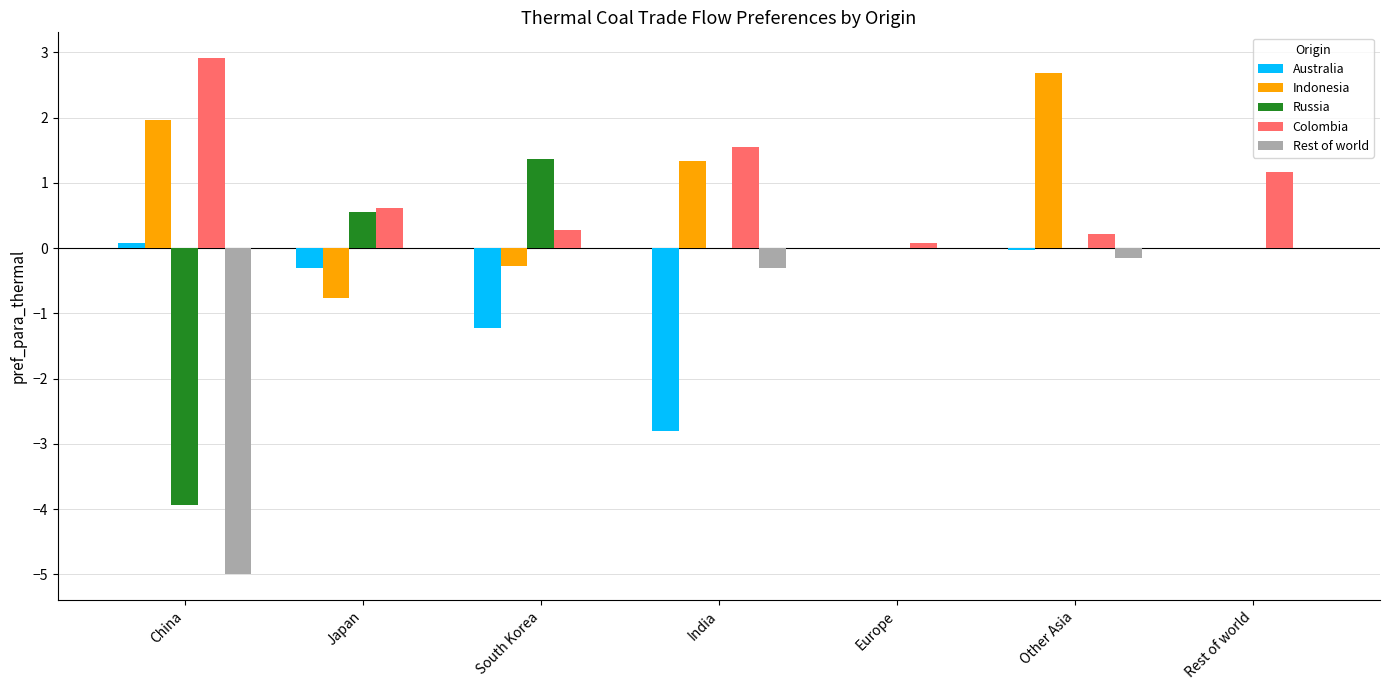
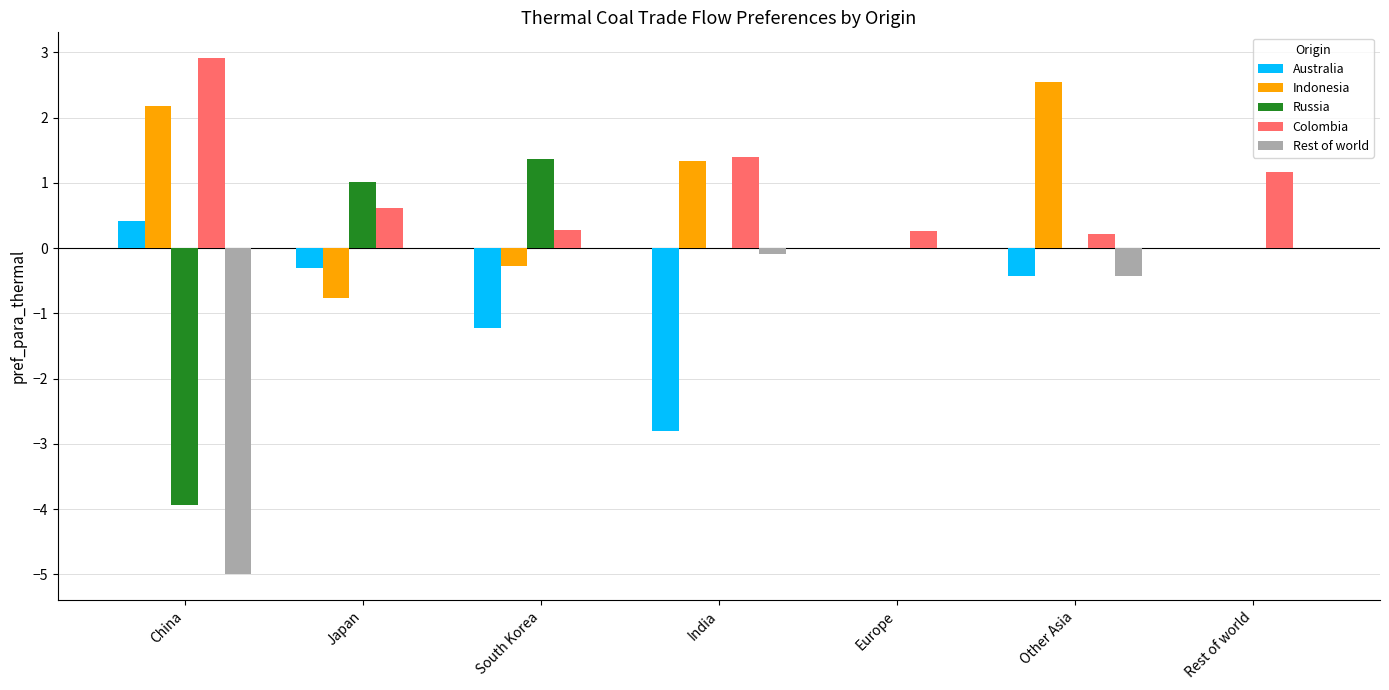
Australia, China: 0.1 -> 0.4
Indonesia, China: 2.0 -> 2.2
Russia, Japan: 0.6 -> 1.0
Colombia, India: 1.6 -> 1.4
Rest of world, India: -0.3 -> -0.1
Colombia, Europe: 0.1 -> 0.3
Australia, Other Asia: 0.0 -> -0.4
Indonesia, Other Asia: 2.7 -> 2.6
Rest of world, Other Asia: -0.2 -> -0.4
